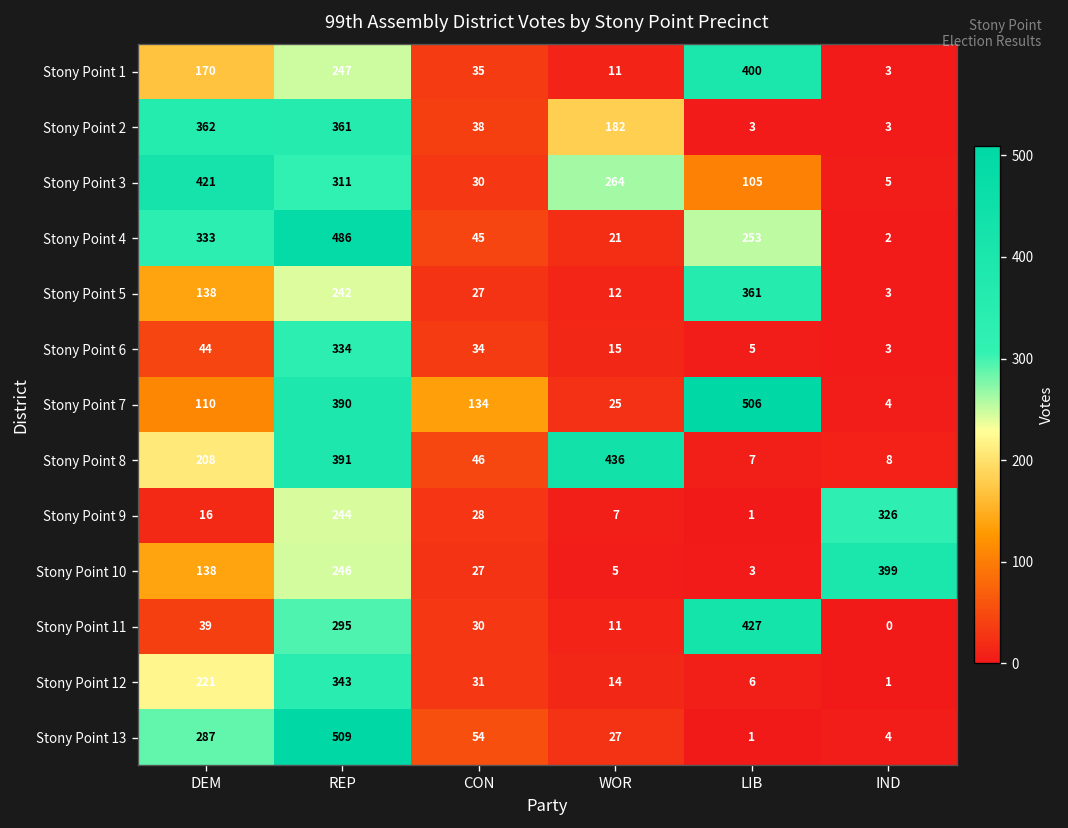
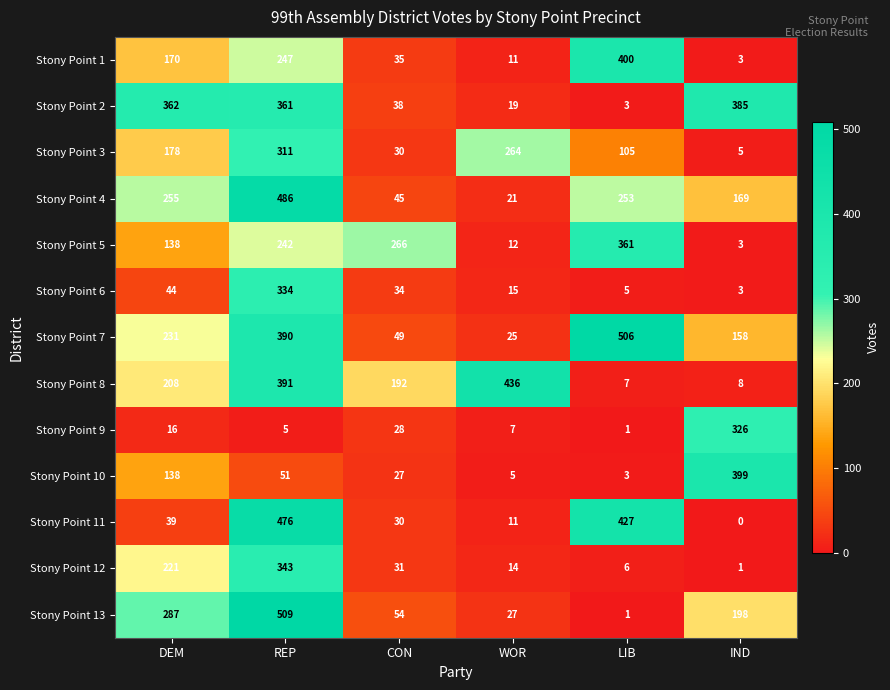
Stony Point 2, WOR: 182 -> 19
Stony Point 2, IND: 3 -> 385
Stony Point 3, DEM: 421 -> 178
Stony Point 4, DEM: 333 -> 255
Stony Point 4, IND: 2 -> 169
Stony Point 5, CON: 27 -> 266
Stony Point 7, DEM: 110 -> 231
Stony Point 7, CON: 134 -> 49
Stony Point 7, IND: 4 -> 158
Stony Point 8, CON: 46 -> 192
Stony Point 9, REP: 244 -> 5
Stony Point 10, REP: 246 -> 51
Stony Point 11, REP: 295 -> 476
Stony Point 13, IND: 4 -> 198
